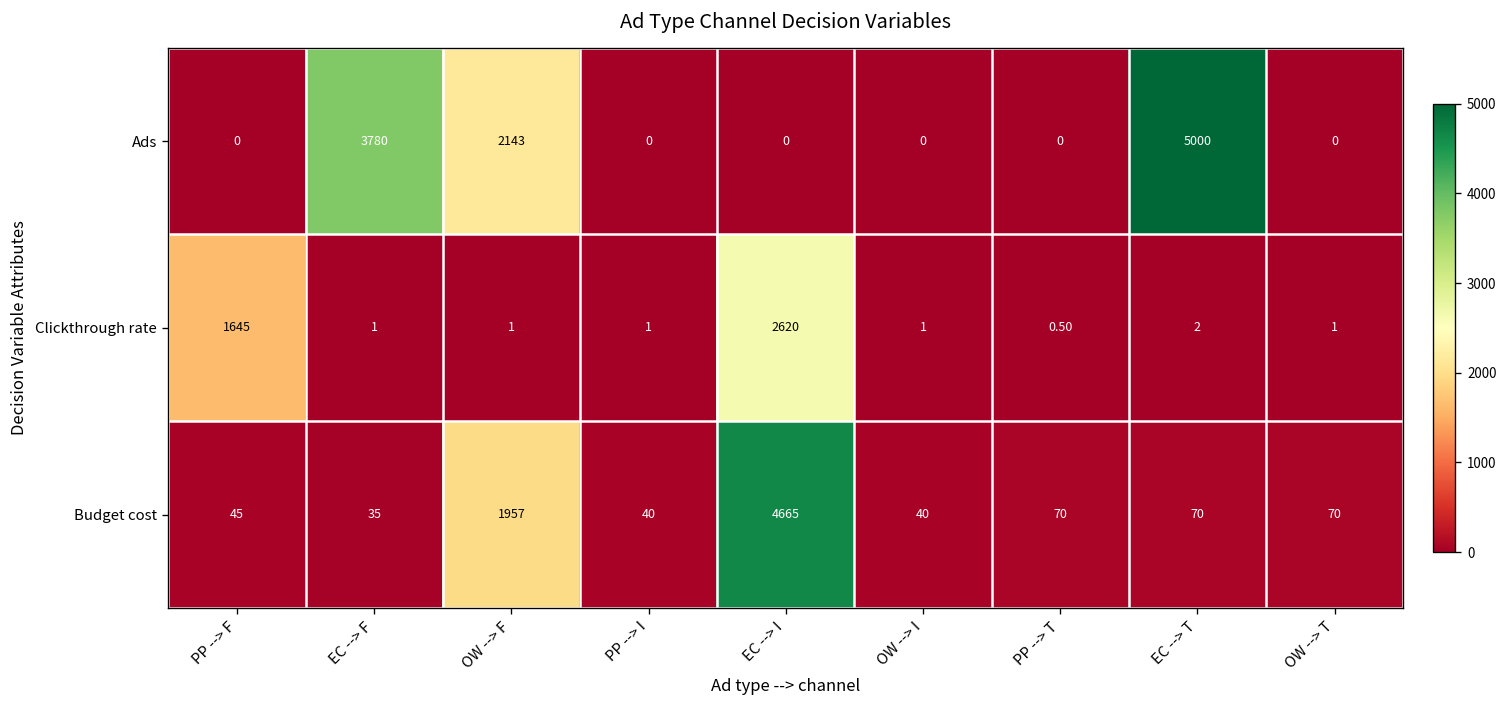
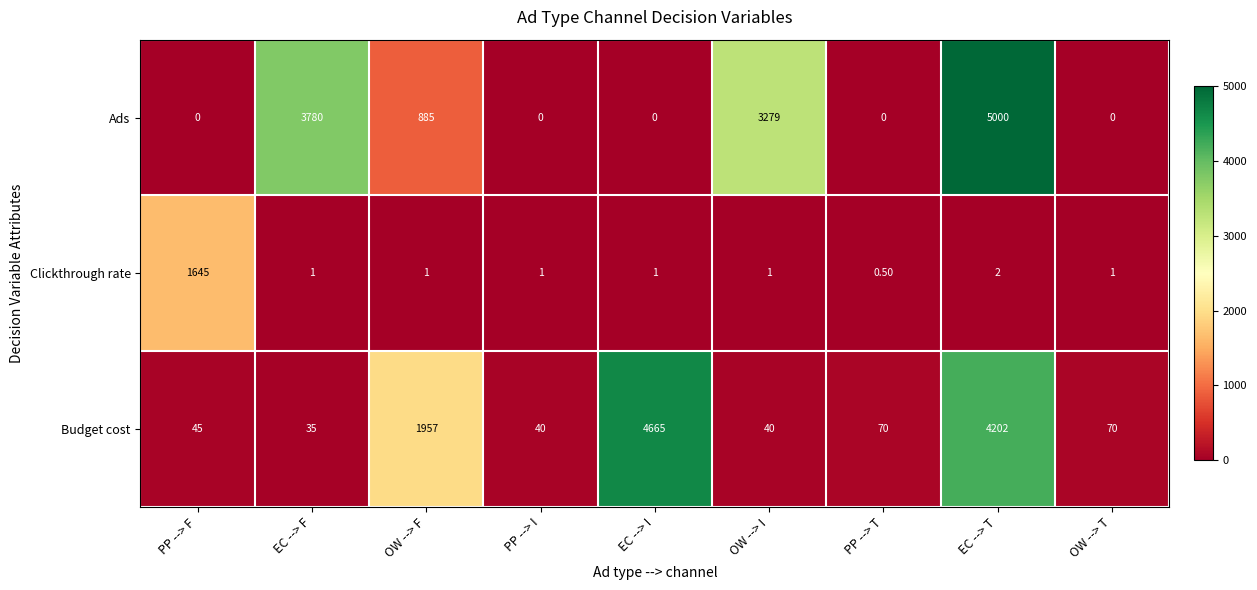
Ads, OW --> F: 2143 -> 885
Ads, OW --> I: 0 -> 3279
Clickthrough rate, EC --> I: 2620 -> 1
Budget cost, EC --> T: 70 -> 4202
